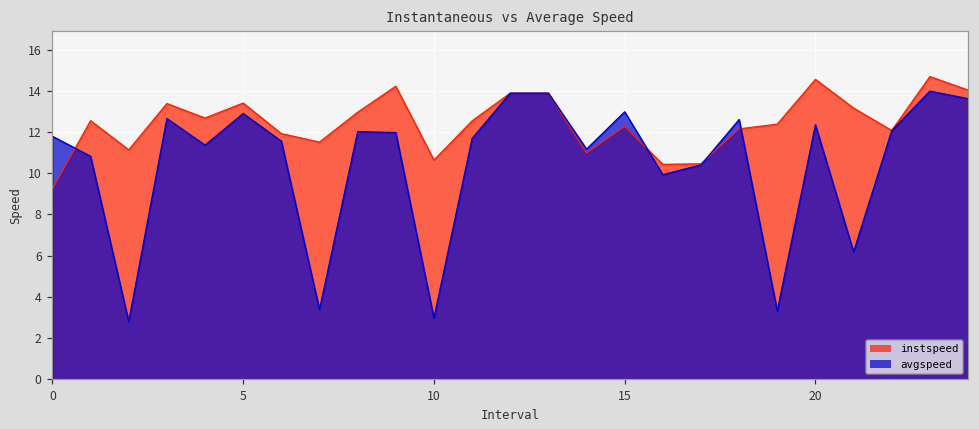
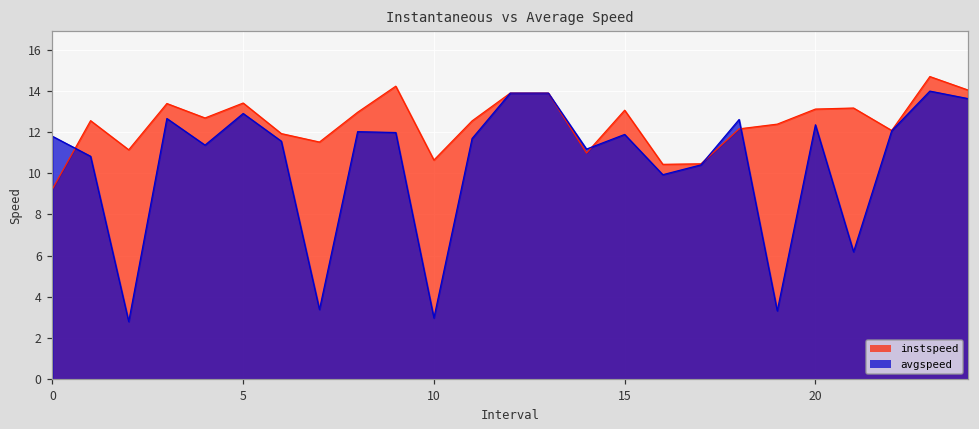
instspeed, 15: 12.3 -> 13.1
avgspeed, 15: 13.0 -> 11.9
instspeed, 20: 14.6 -> 13.1
